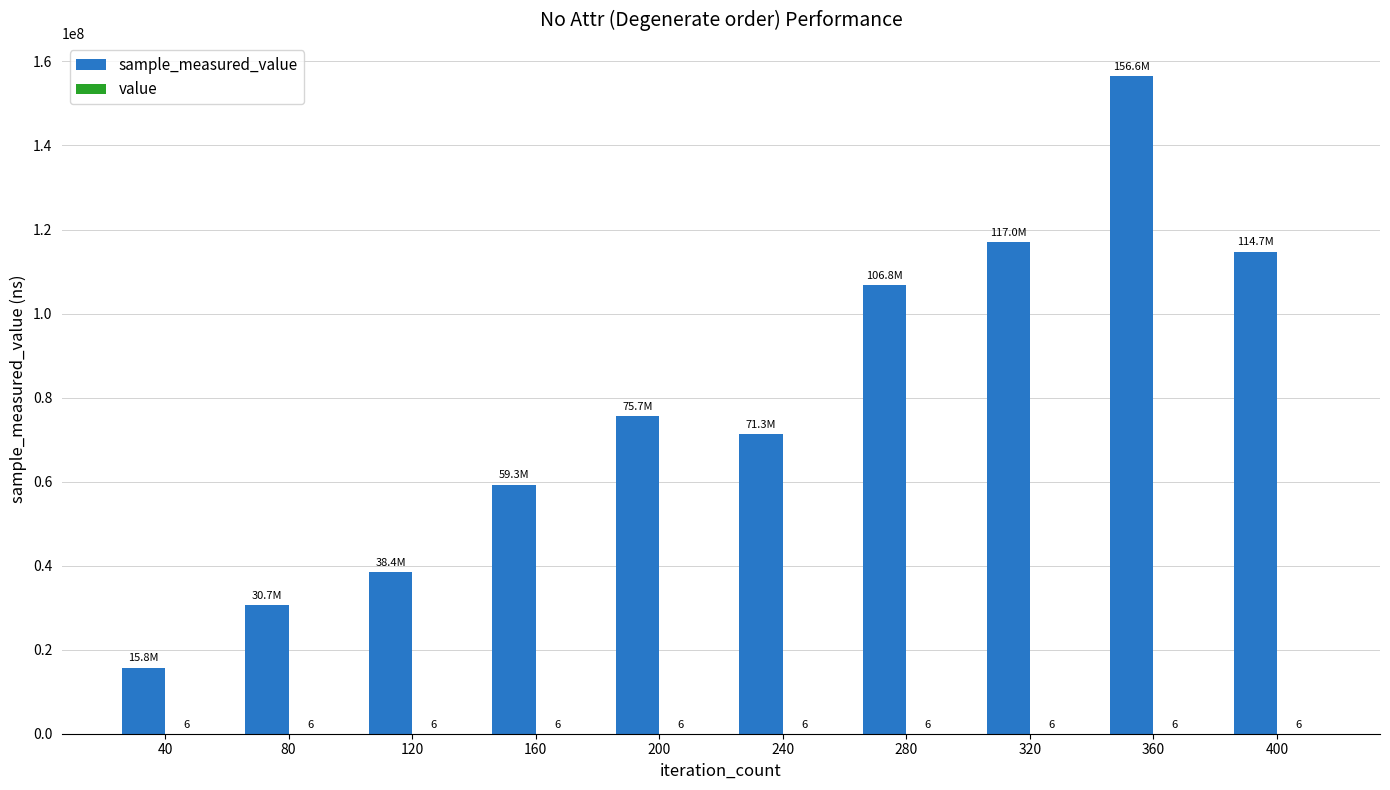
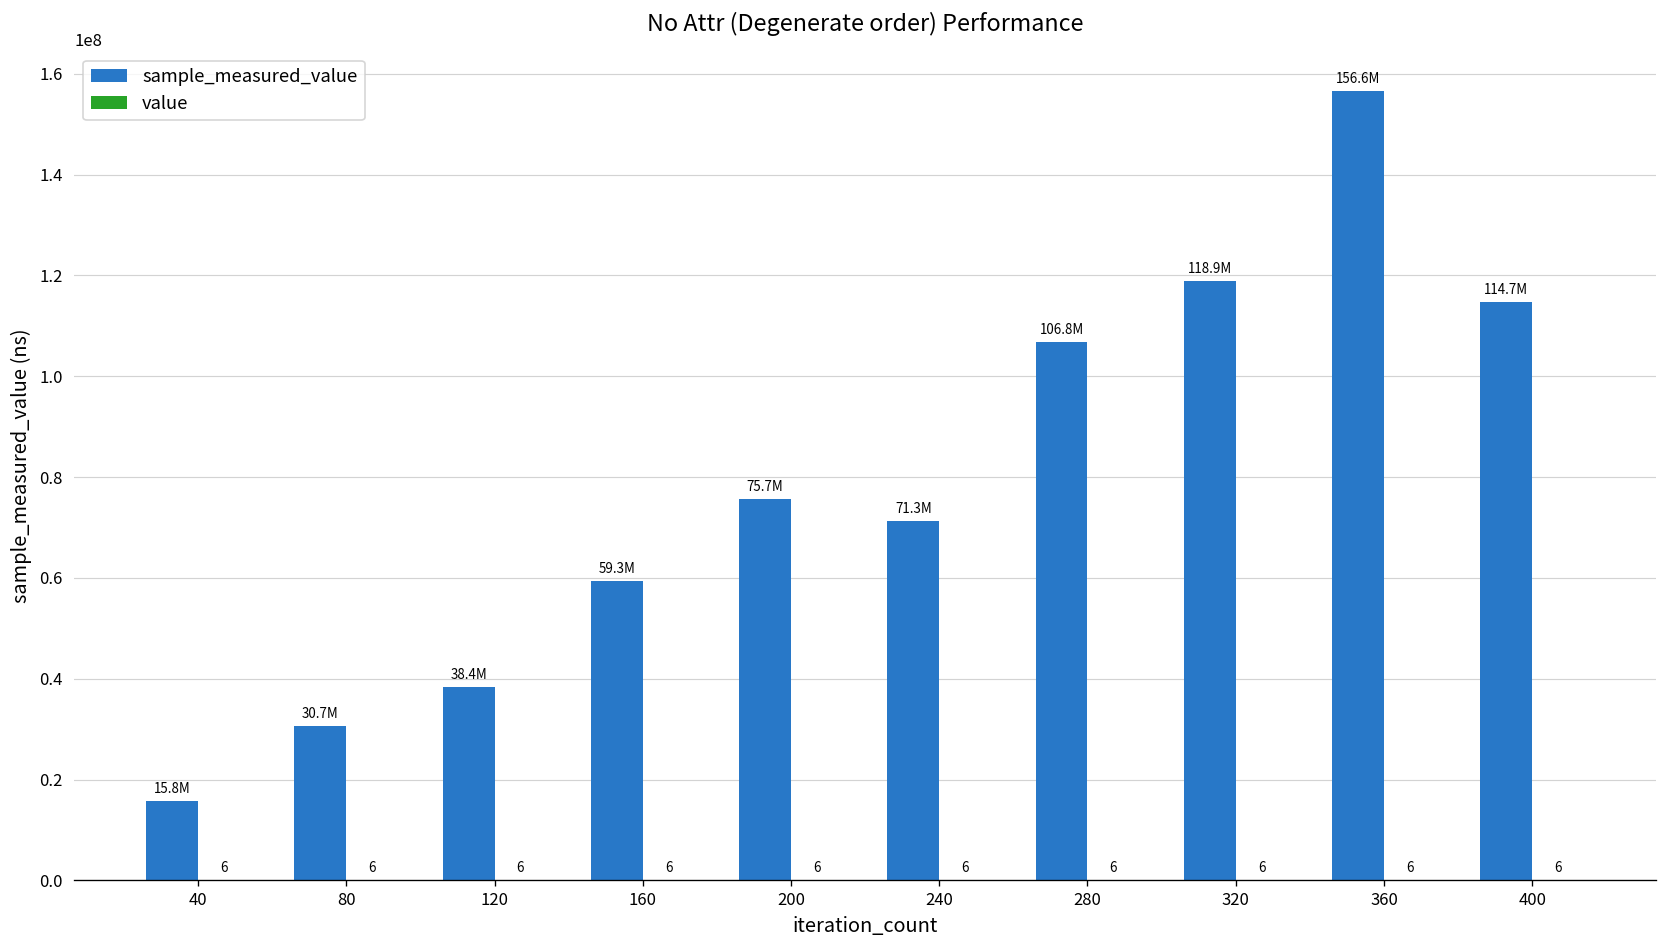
sample_measured_value, 320: 117.0M -> 118.9M
